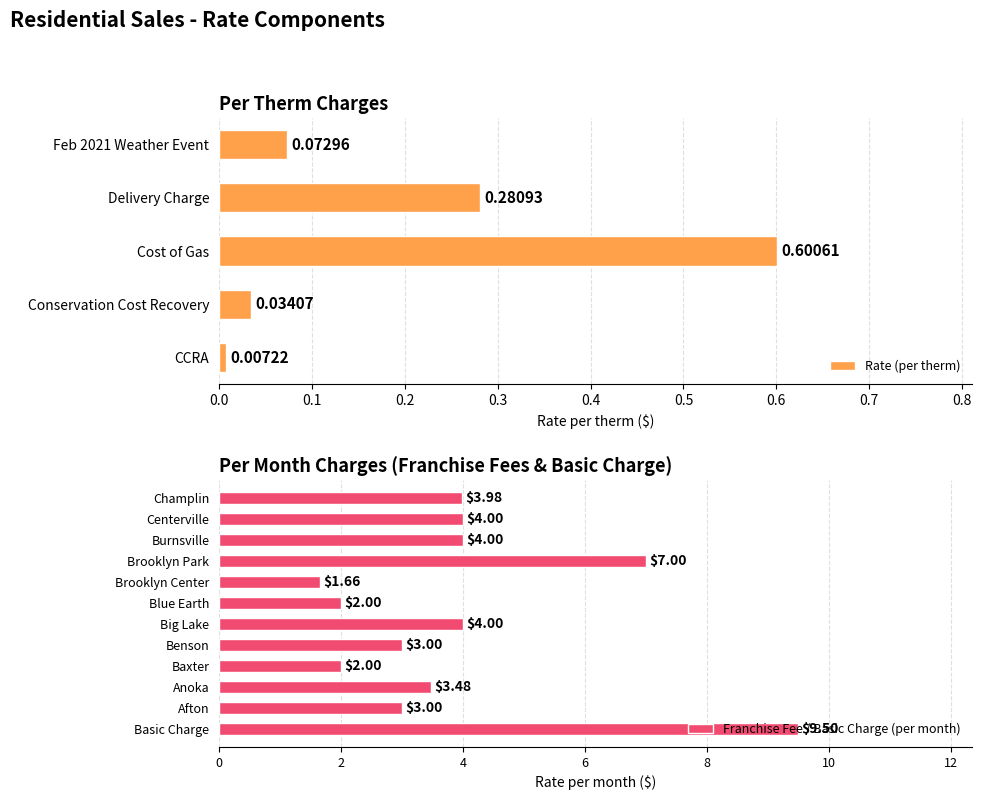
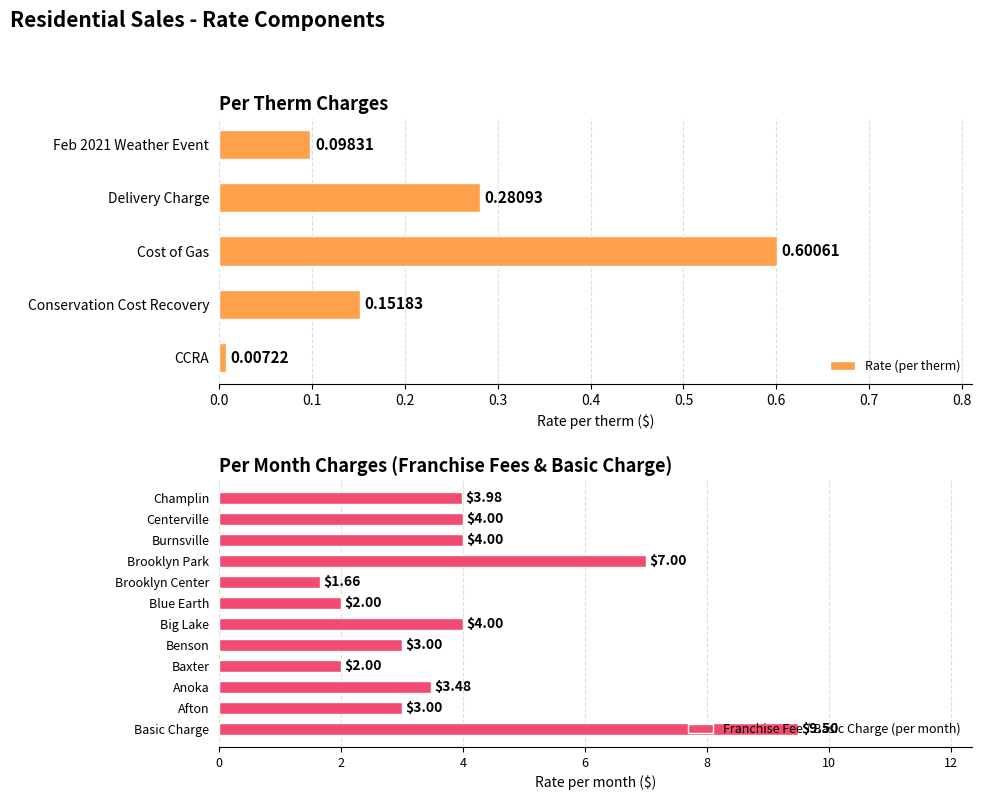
Per Therm Charges, Feb 2021 Weather Event: 0.07296 -> 0.09831
Per Therm Charges, Conservation Cost Recovery: 0.03407 -> 0.15183
